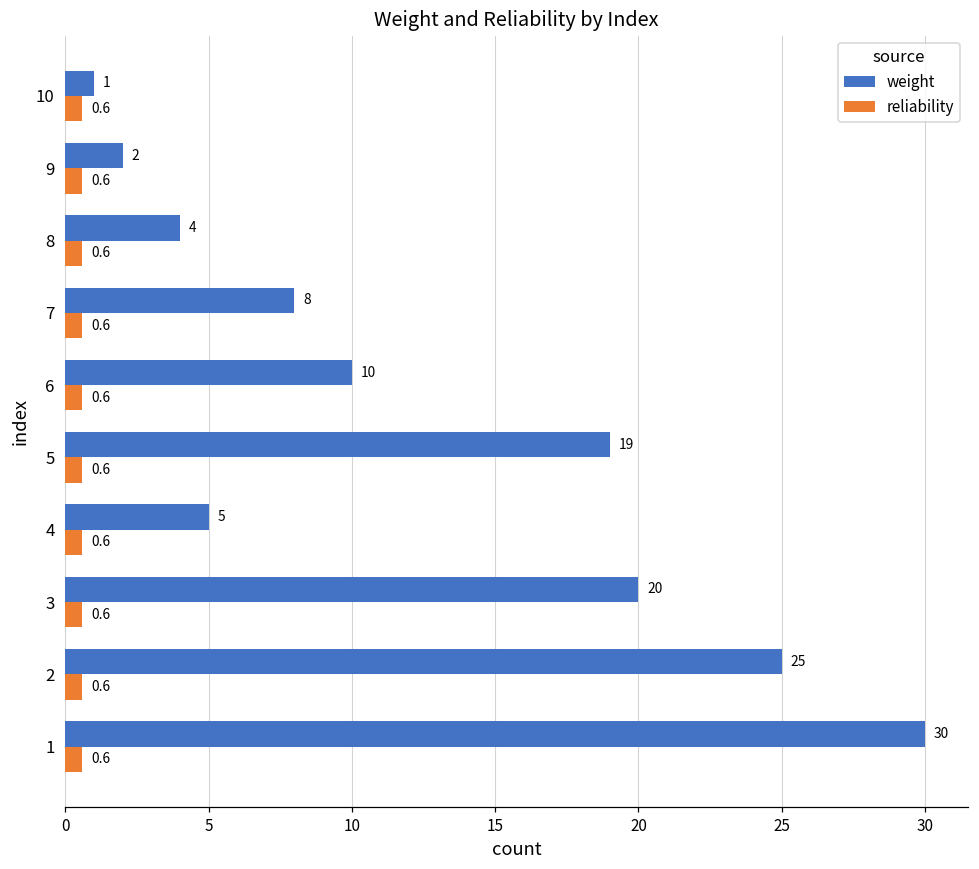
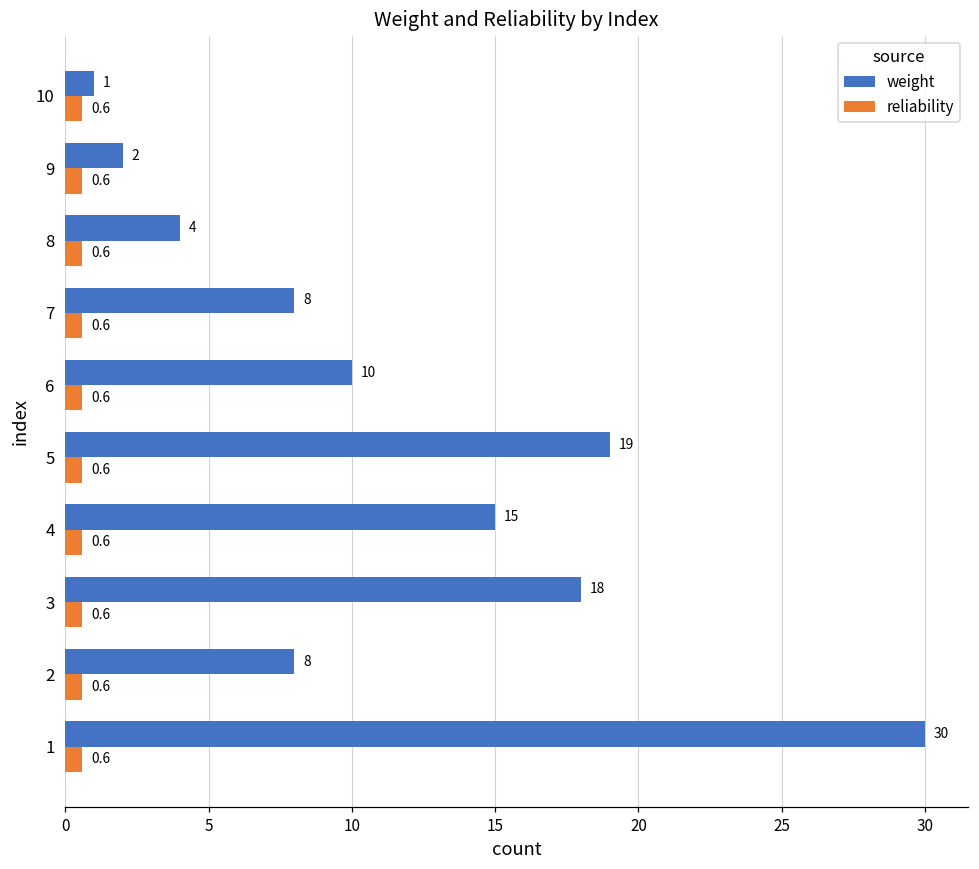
weight, 4: 5 -> 15
weight, 3: 20 -> 18
weight, 2: 25 -> 8
